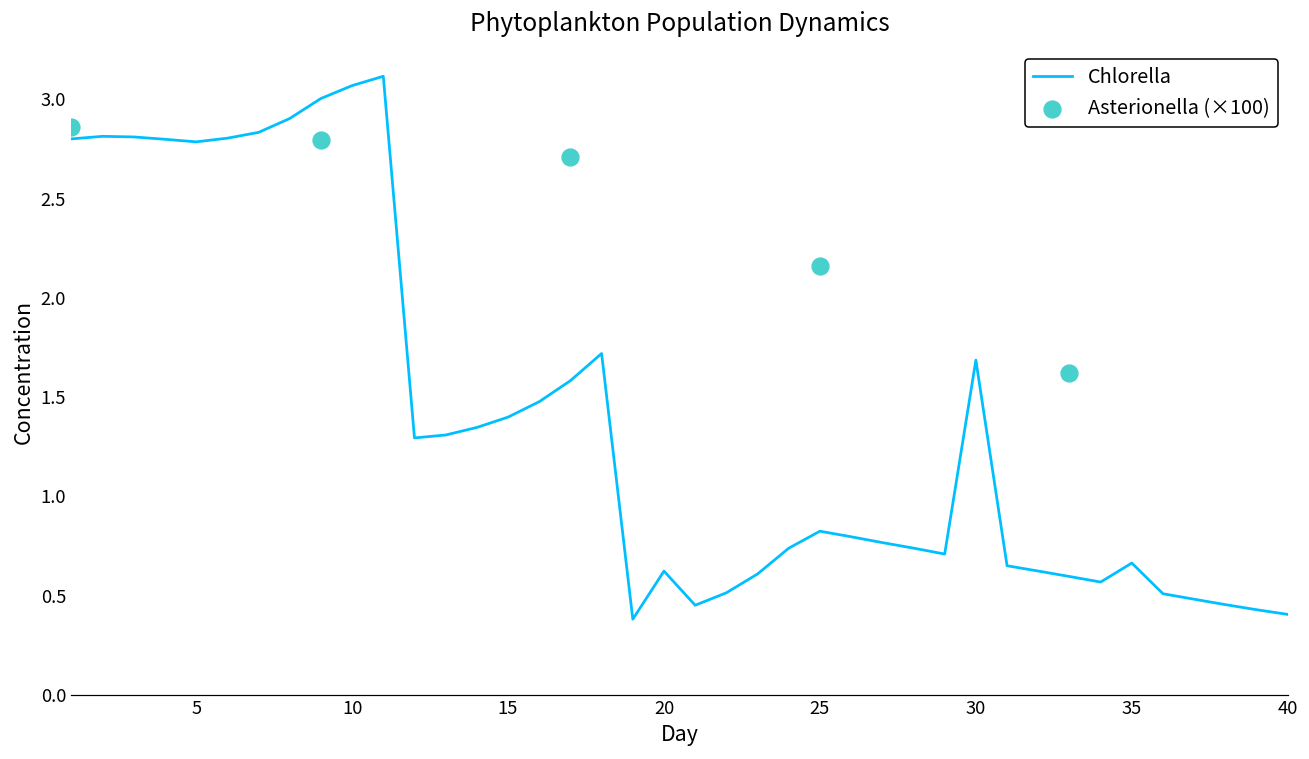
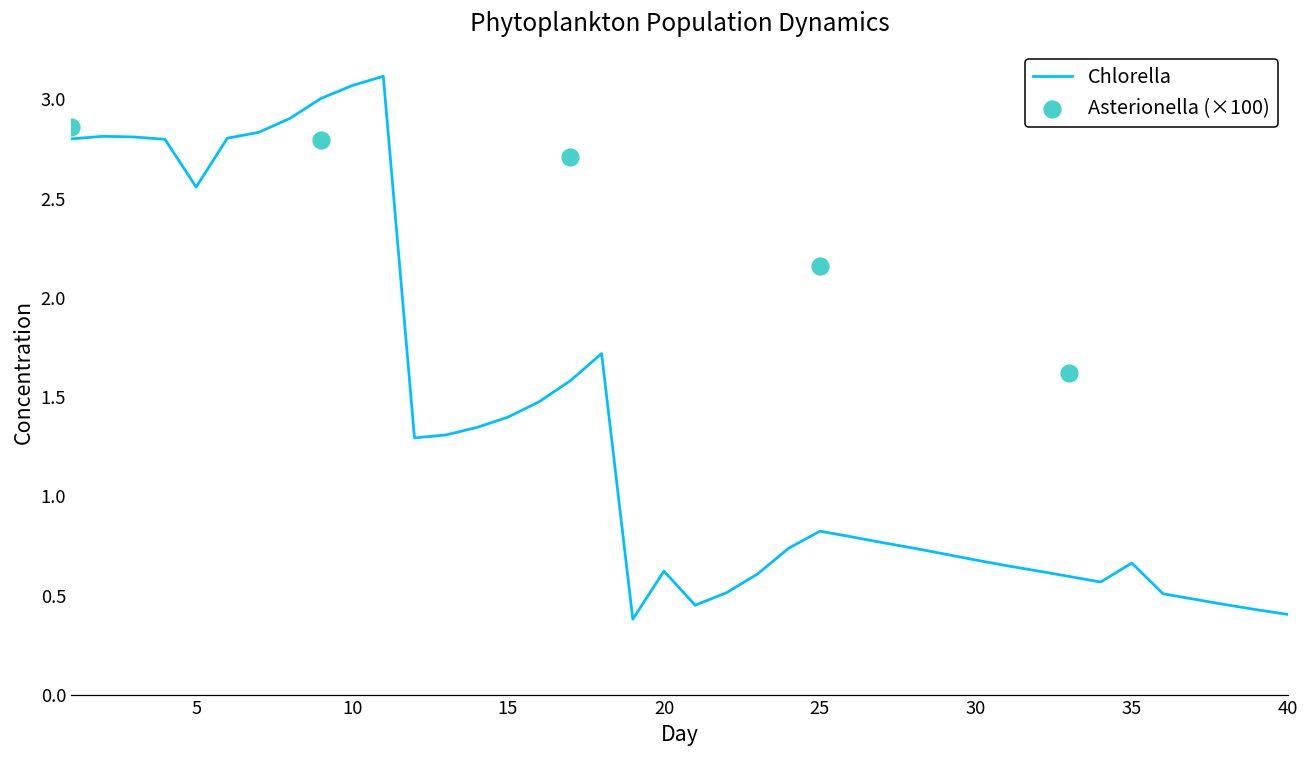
Chlorella, 5: 2.79 -> 2.56
Chlorella, 30: 1.69 -> 0.68
